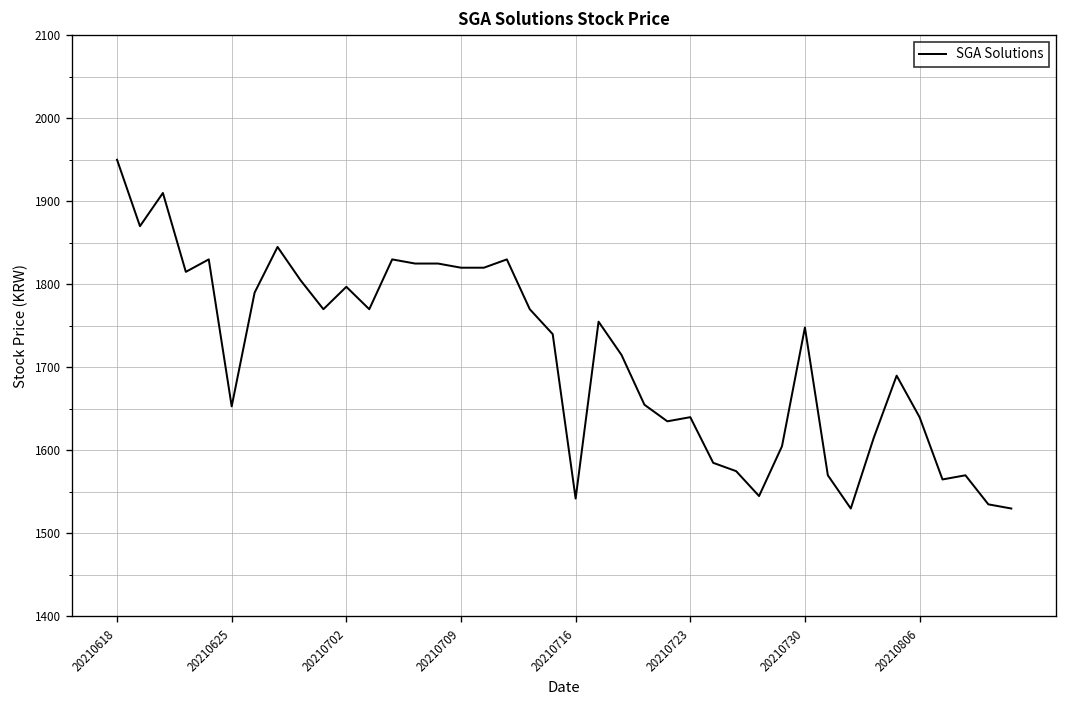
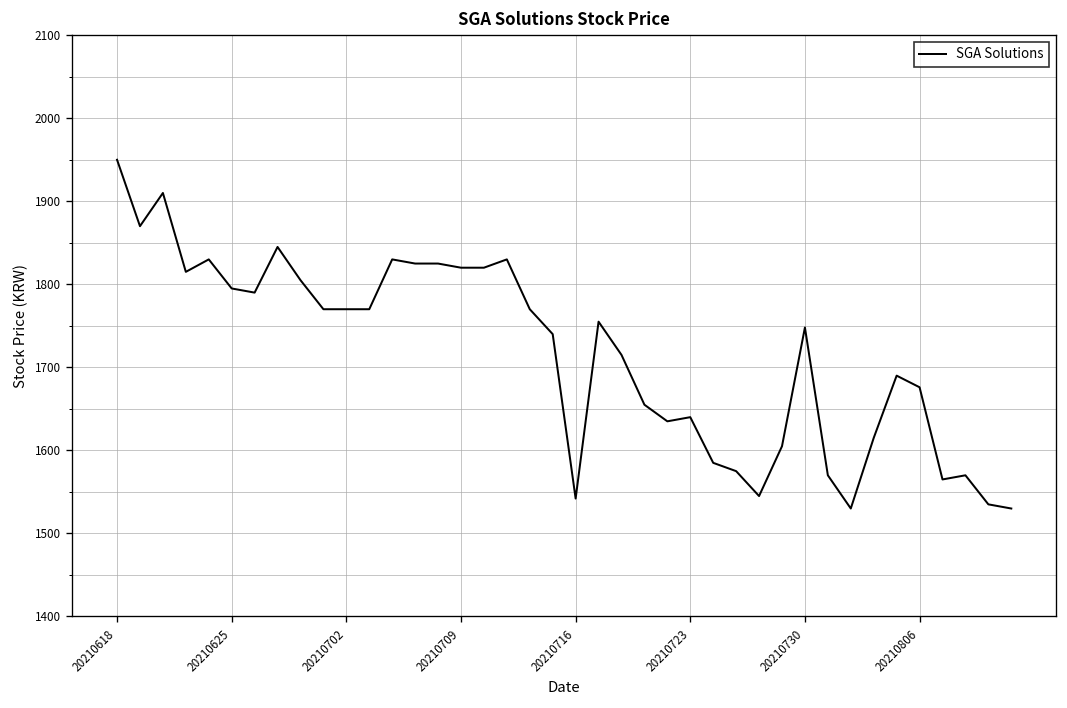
20210625: 1650 -> 1800
20210702: 1800 -> 1770
20210806: 1640 -> 1680
